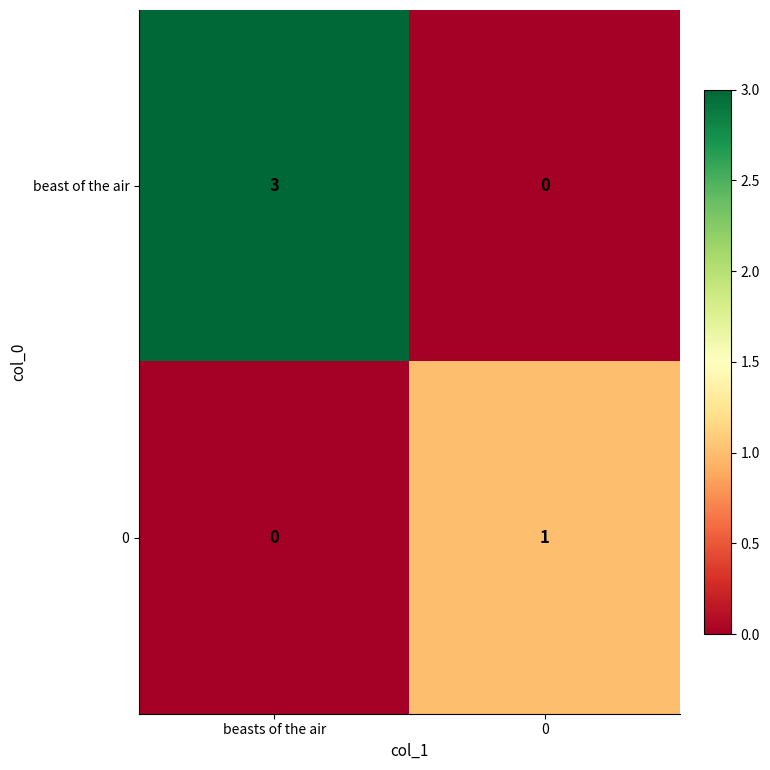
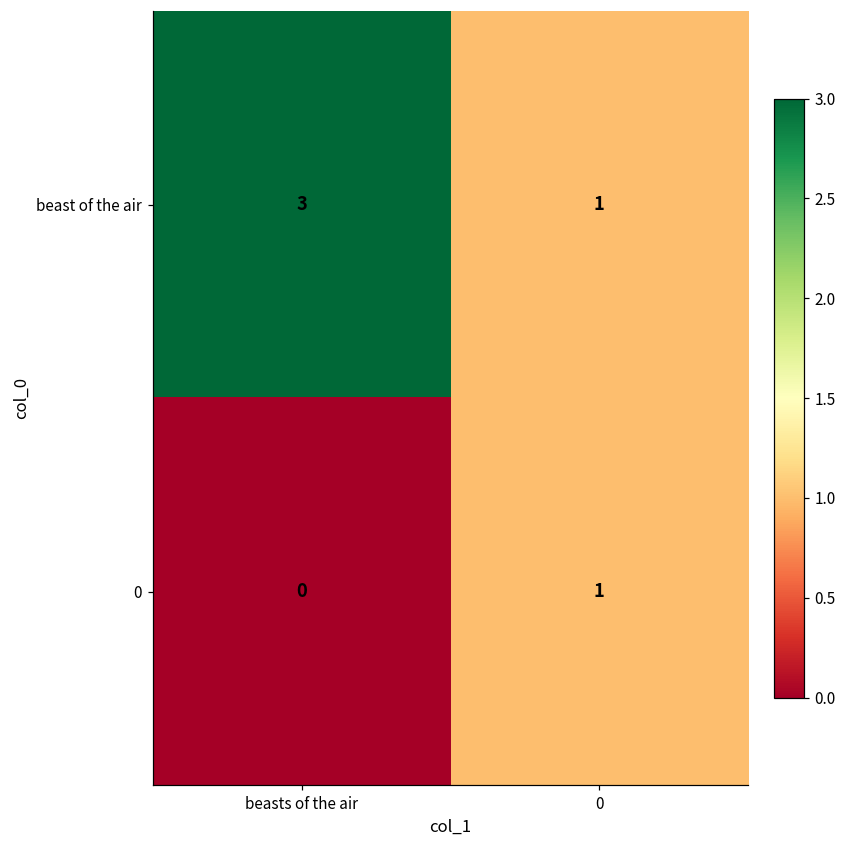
beast of the air, 0: 0 -> 1
